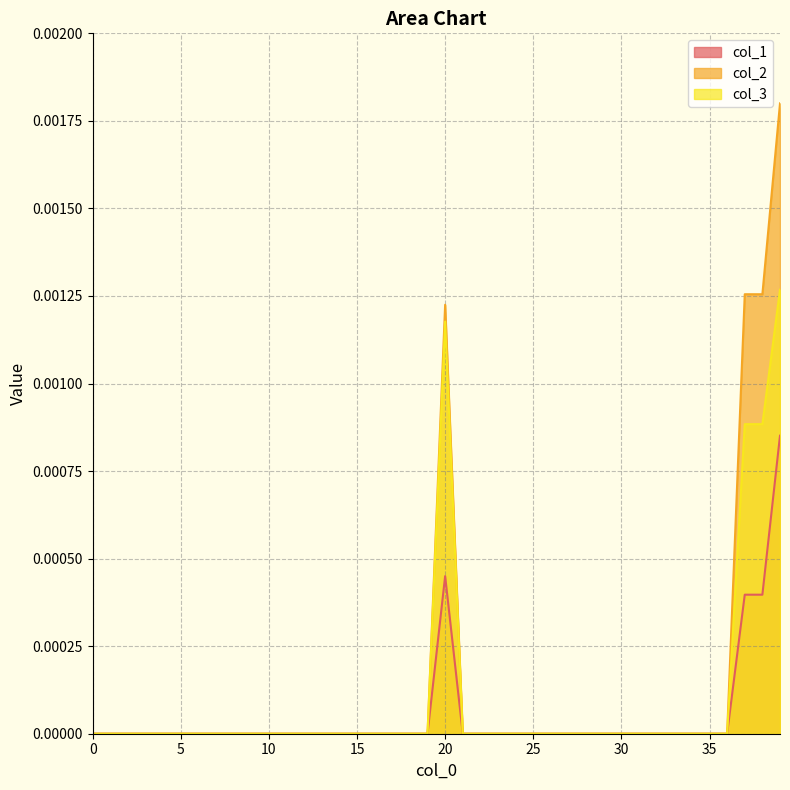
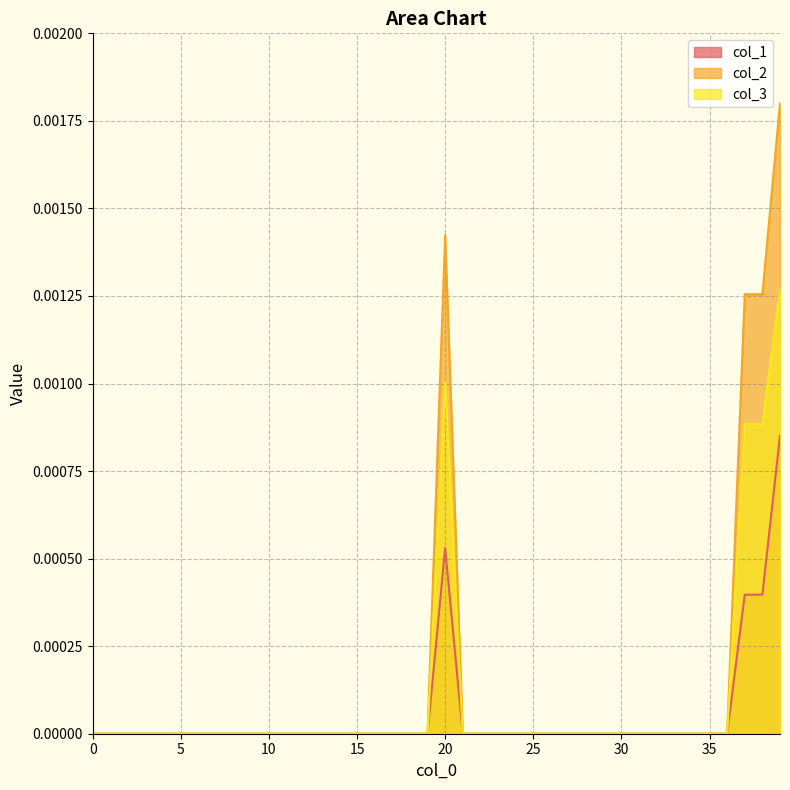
col_1, 20: 0.00045 -> 0.00053
col_2, 20: 0.00123 -> 0.00142
col_3, 20: 0.00118 -> 0.00100
